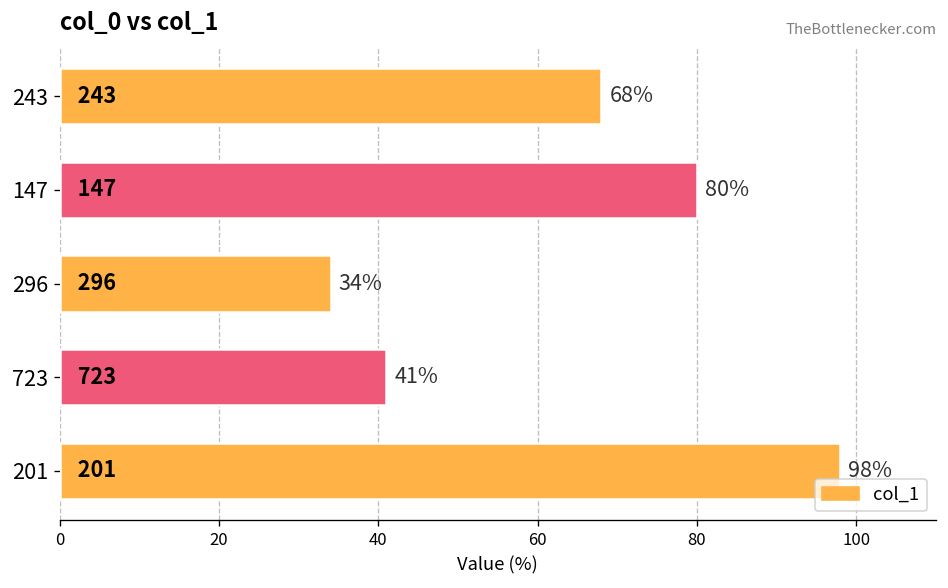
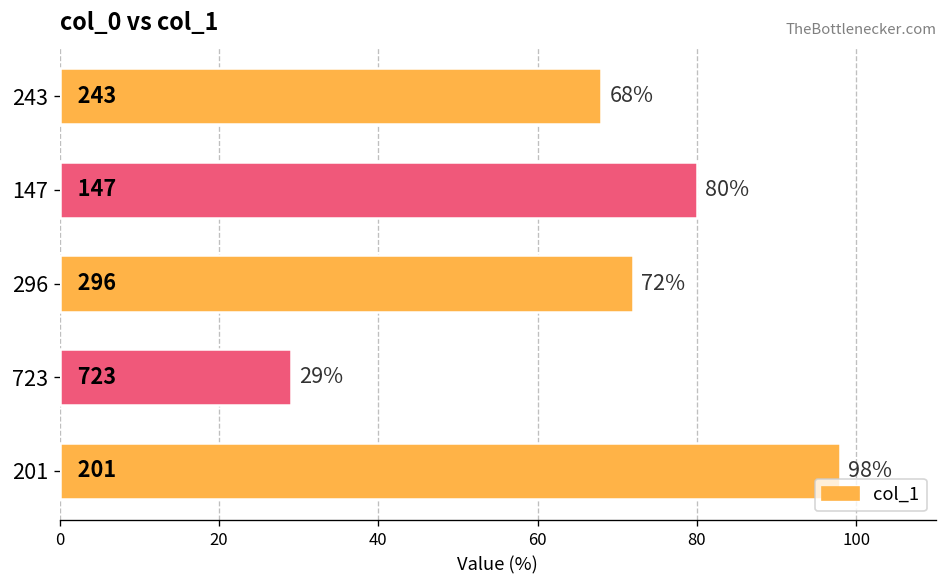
296: 34% -> 72%
723: 41% -> 29%
